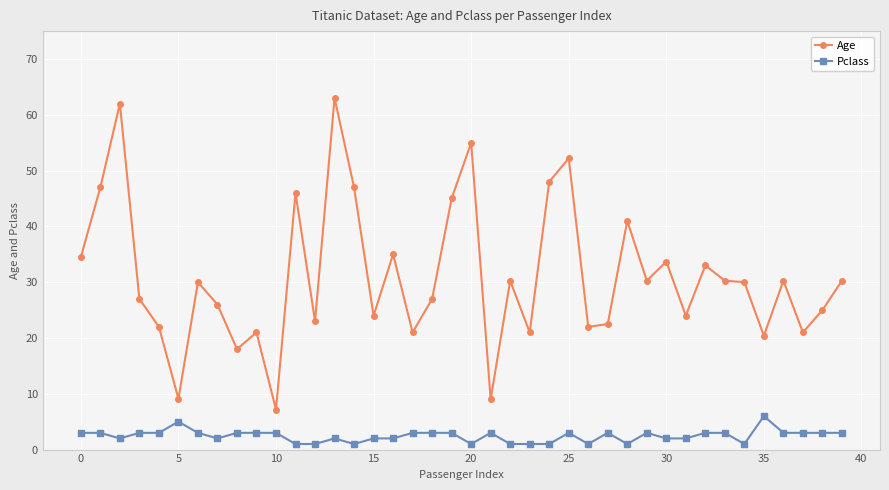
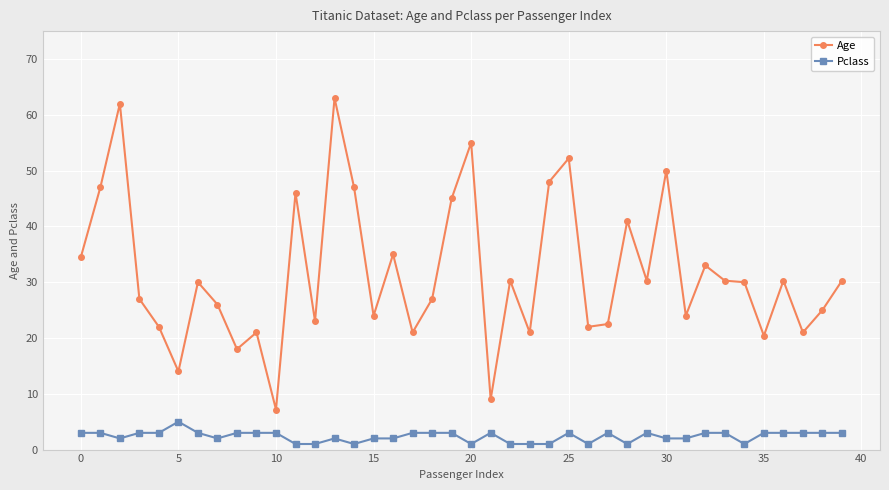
Age, 5: 9 -> 14
Age, 30: 34 -> 50
Pclass, 35: 6 -> 3
